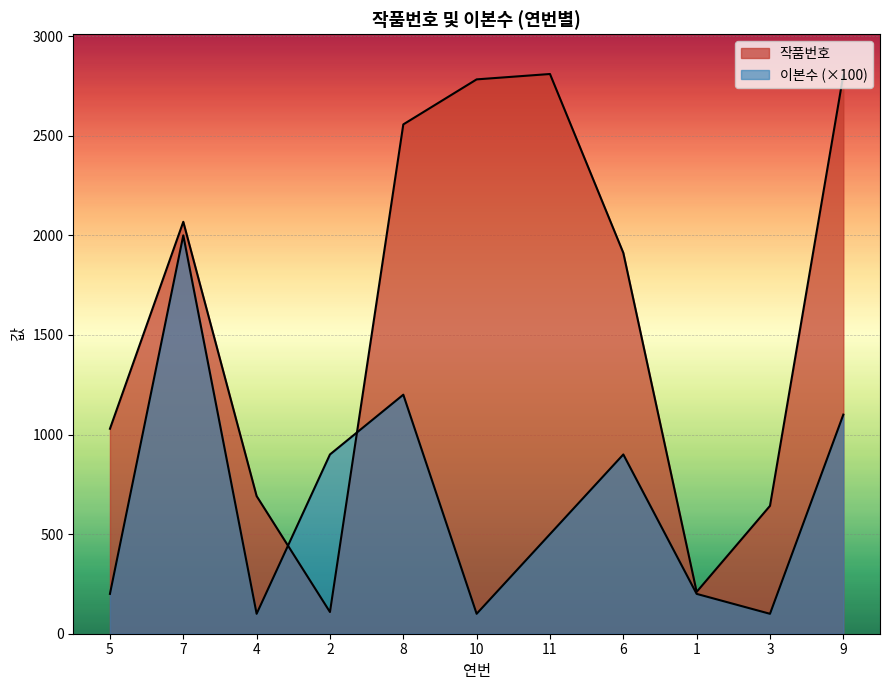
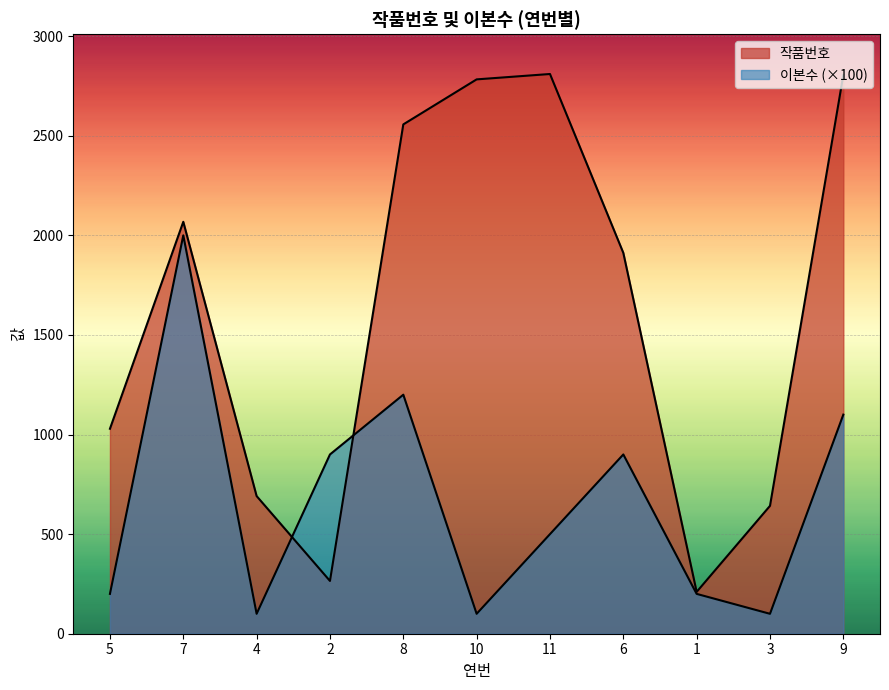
작품번호, 2: 110 -> 270
